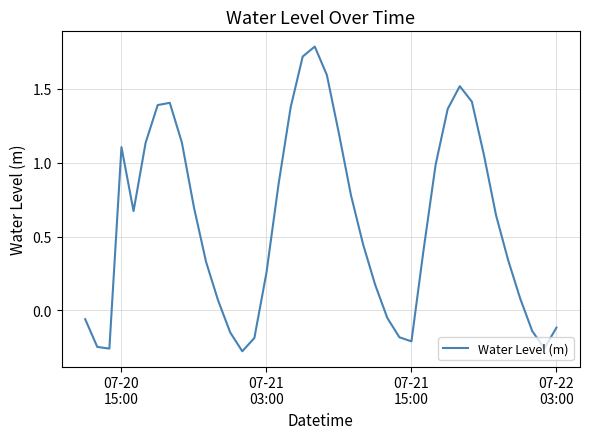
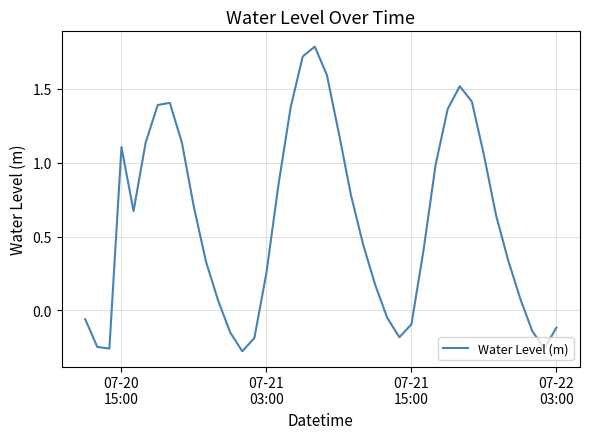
07-21 15:00: -0.21 -> -0.09
